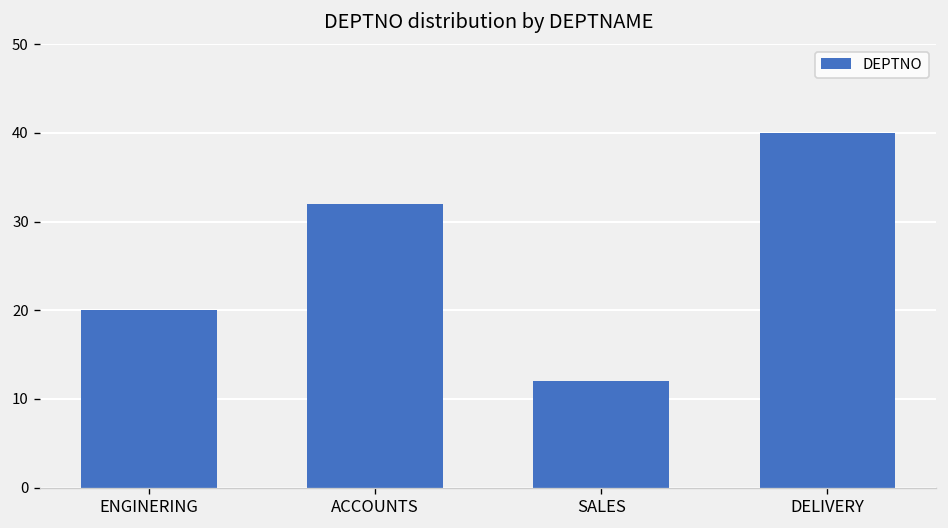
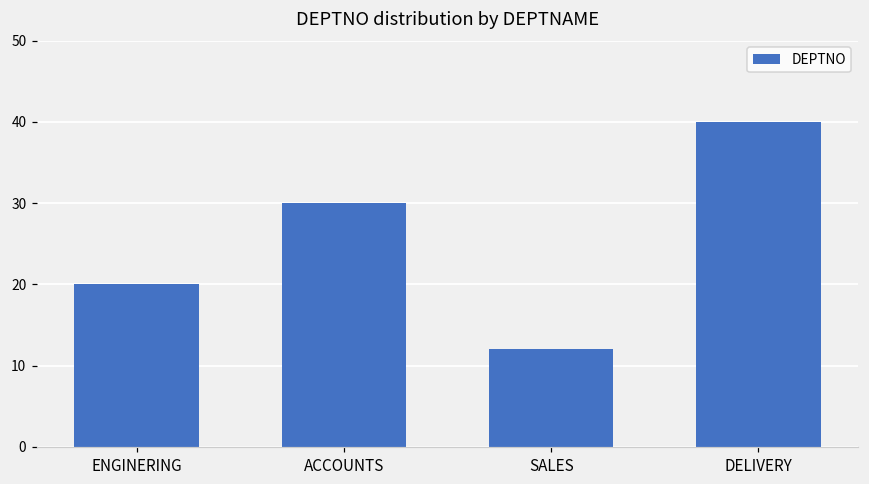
ACCOUNTS: 32 -> 30
